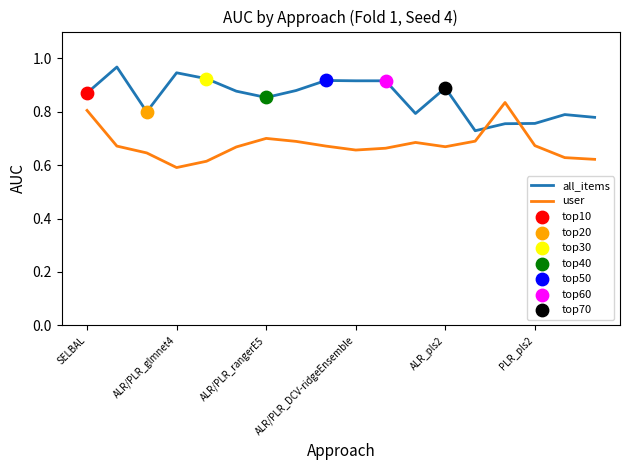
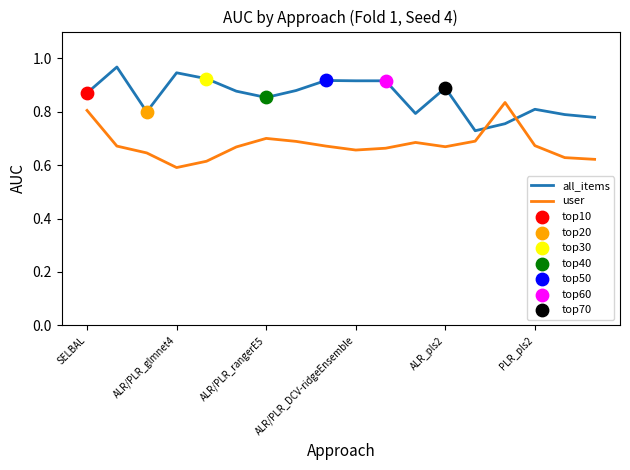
all_items, PLR_pls2: 0.76 -> 0.81
